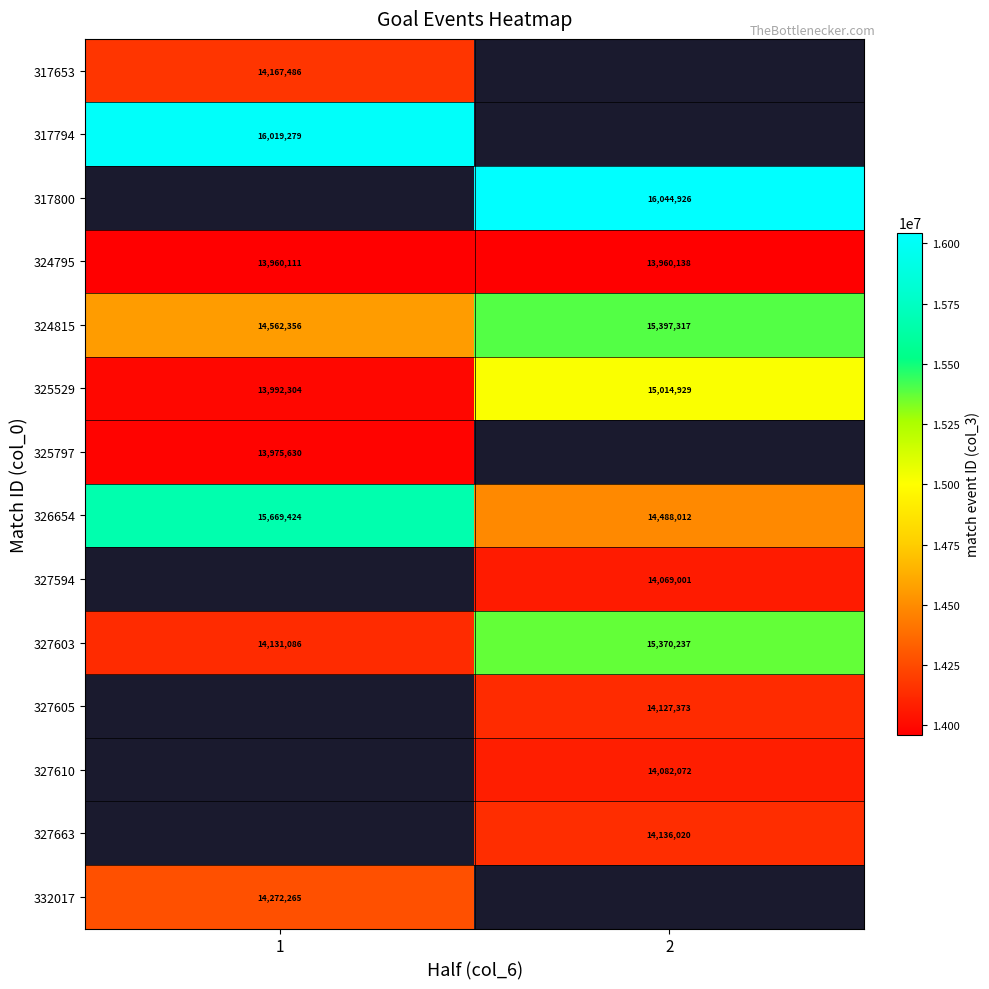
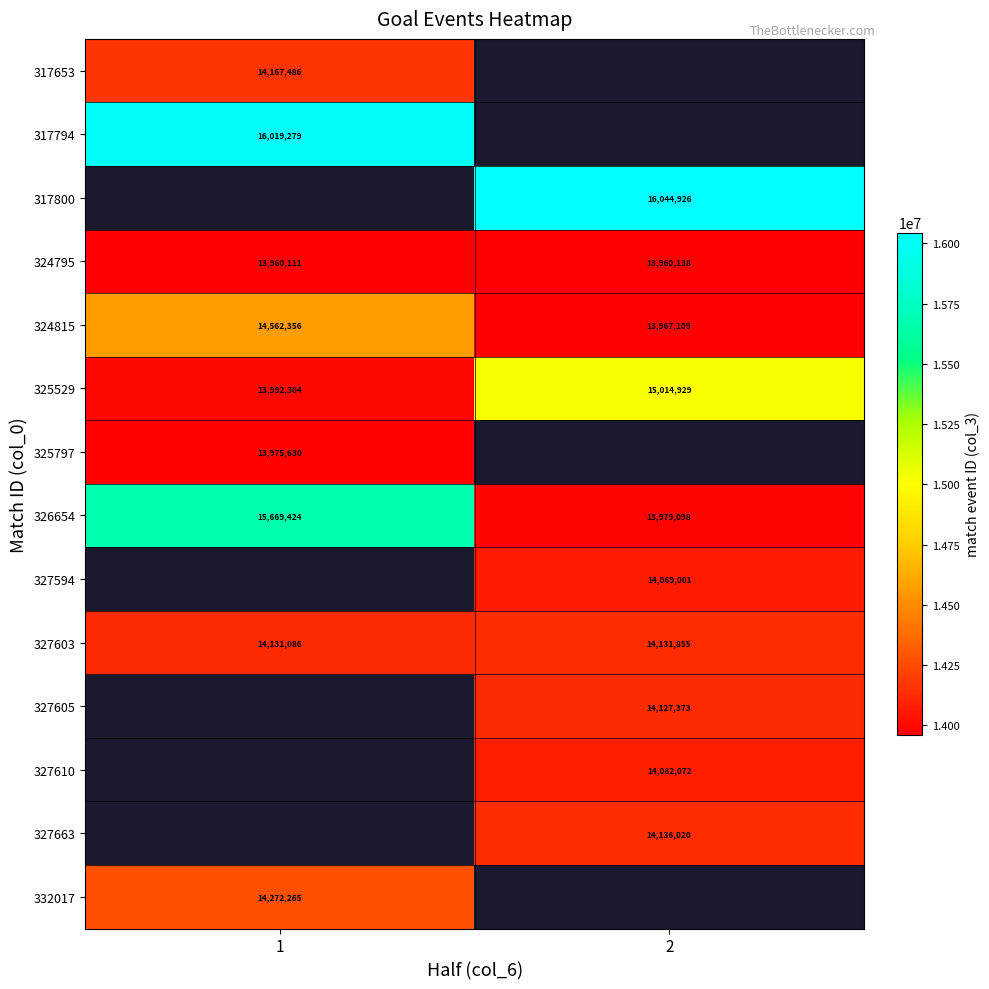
324815, 2: 15,397,317 -> 13,967,109
326654, 2: 14,488,012 -> 13,979,098
327603, 2: 15,370,237 -> 14,131,855
